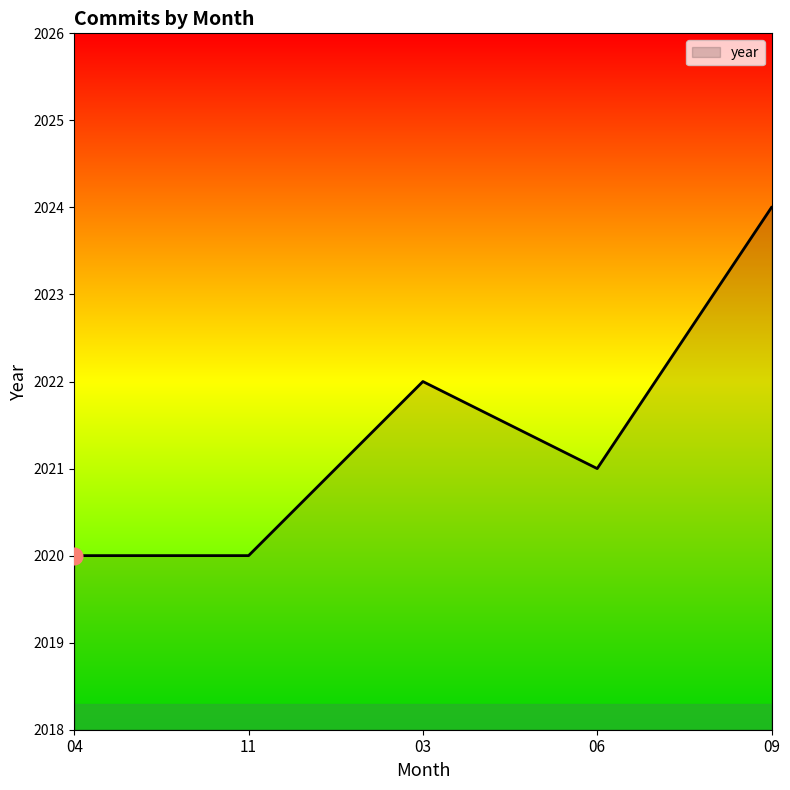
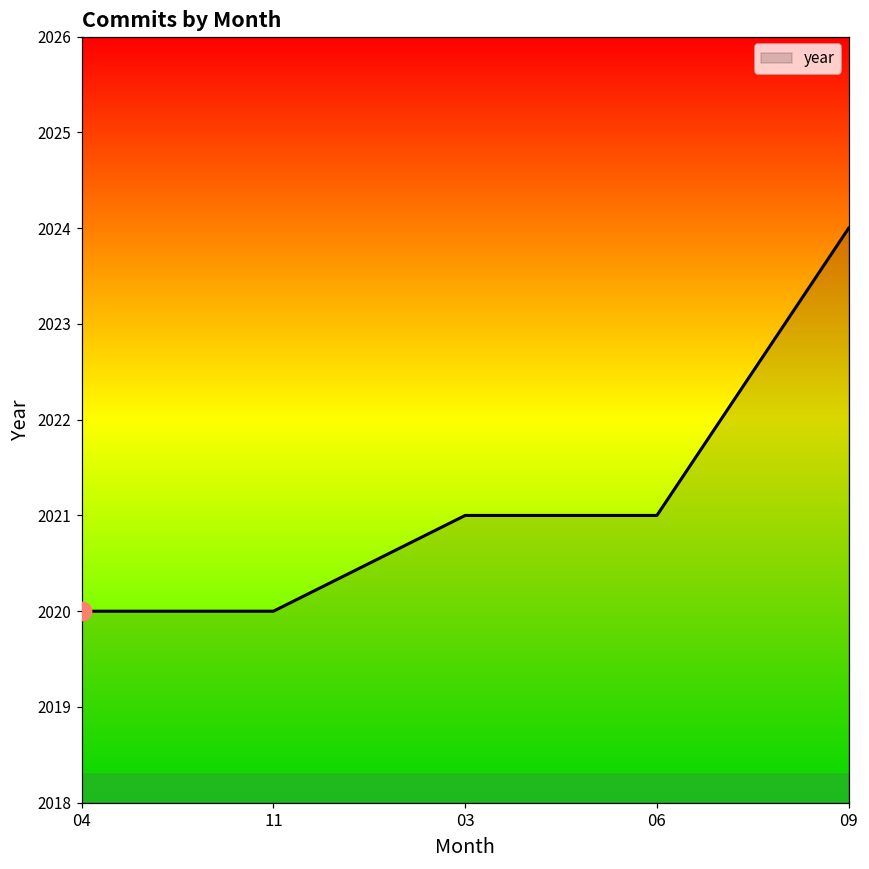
year, 03: 2022 -> 2021
